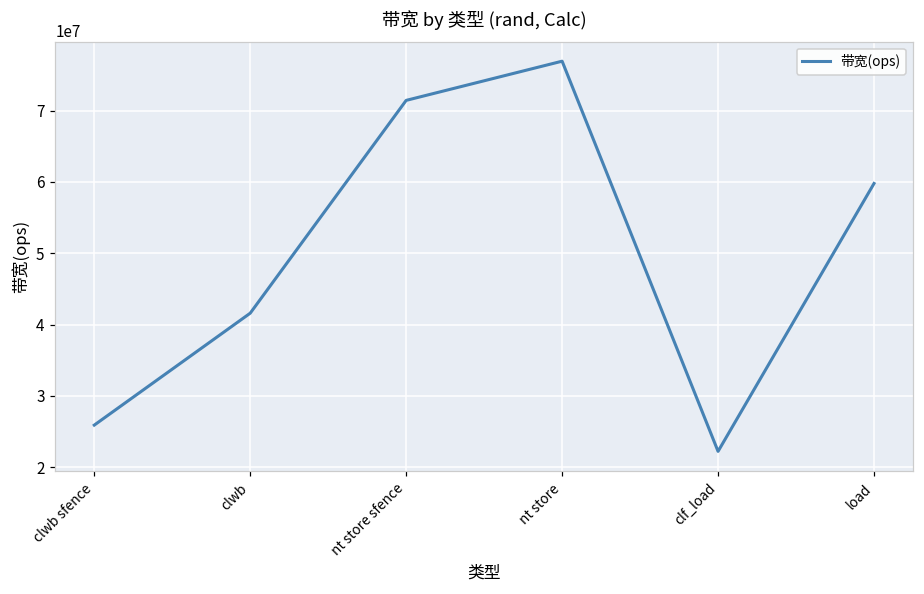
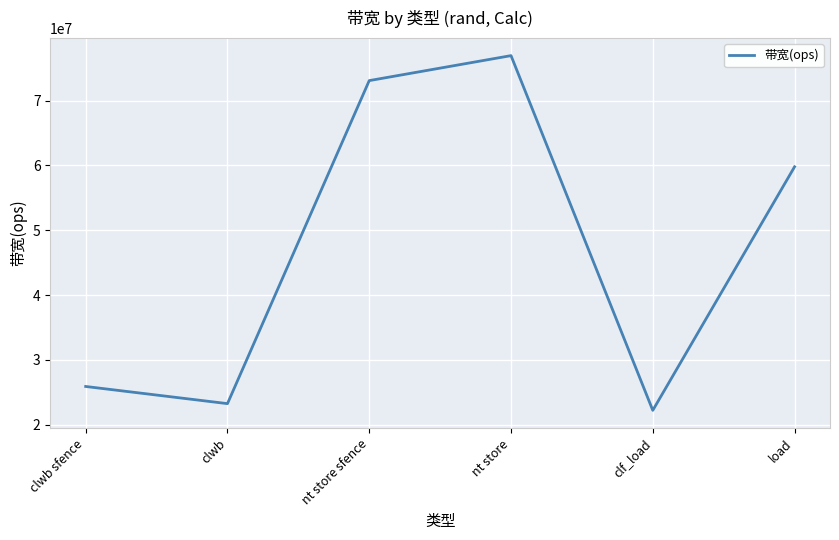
clwb: 42000000 -> 23000000
nt store sfence: 71000000 -> 73000000
